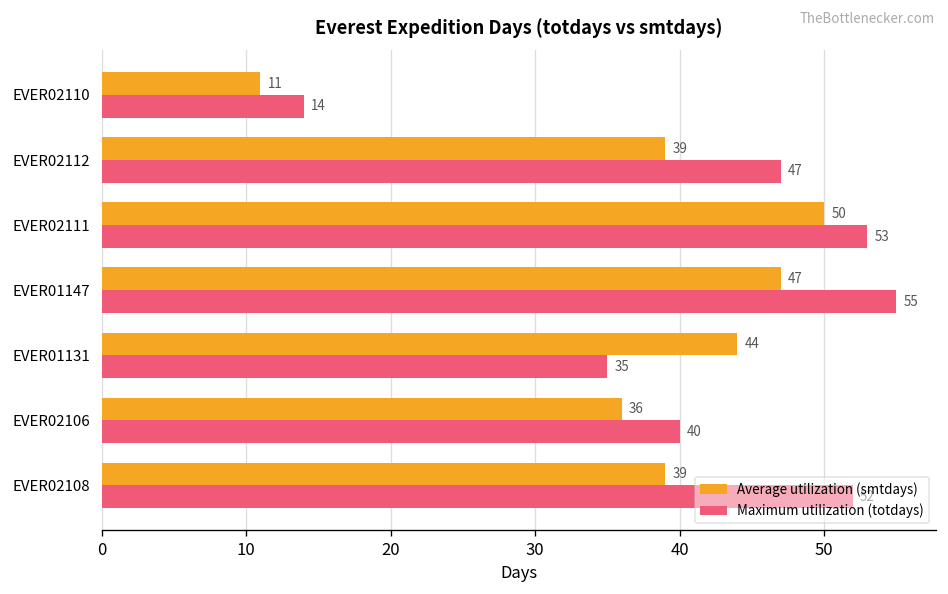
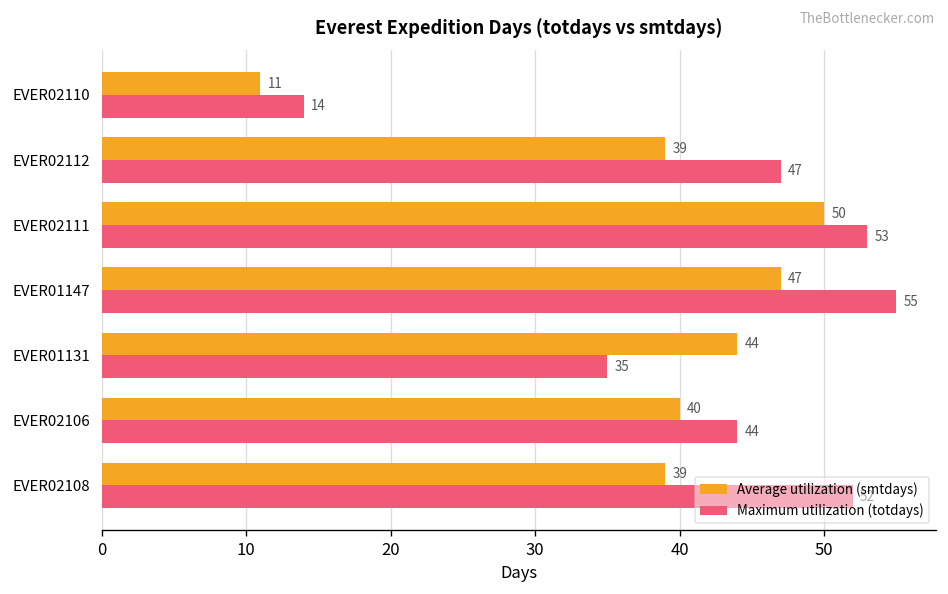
Average utilization (smtdays), EVER02106: 36 -> 40
Maximum utilization (totdays), EVER02106: 40 -> 44
